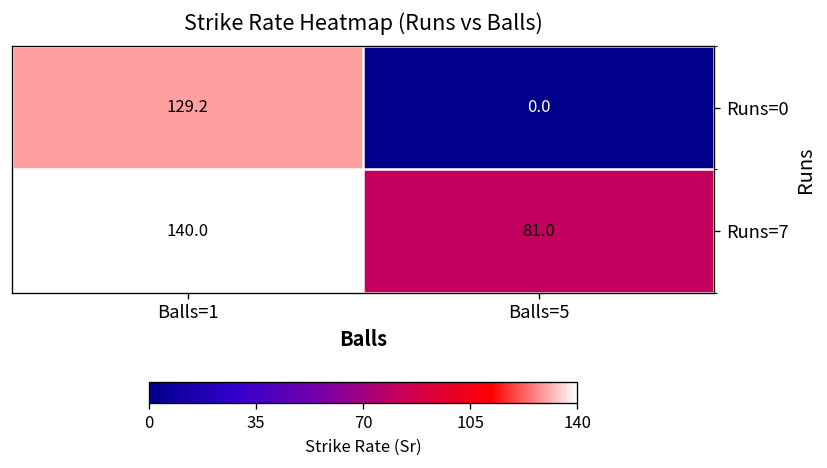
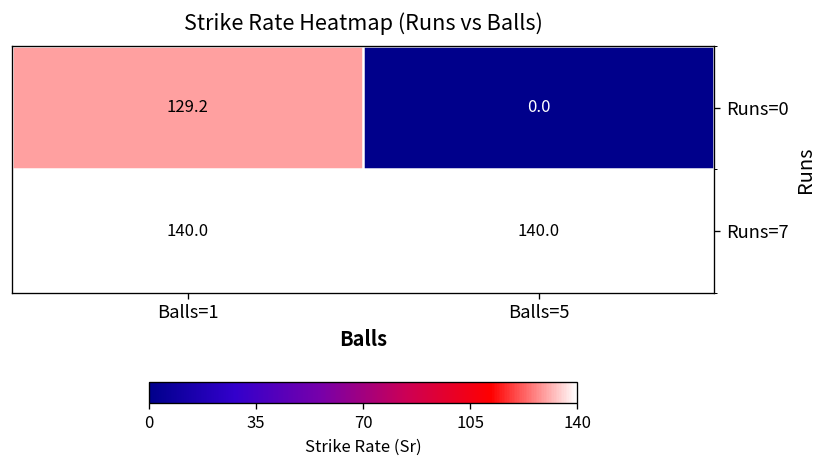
Runs=7, Balls=5: 81.0 -> 140.0
